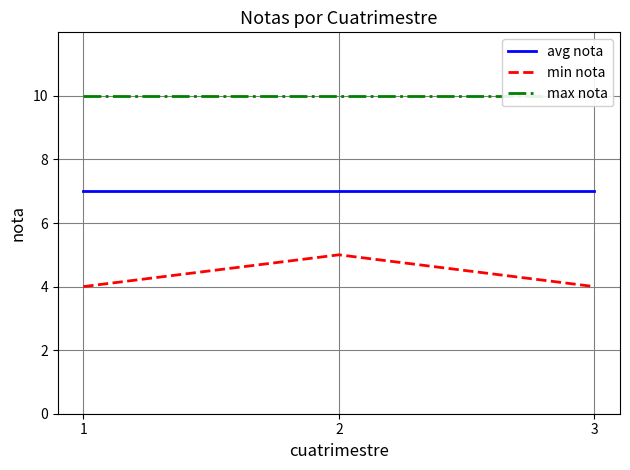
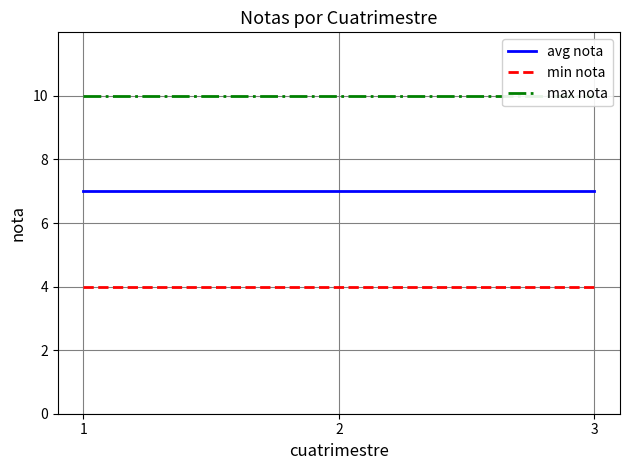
min nota, 2: 5 -> 4
